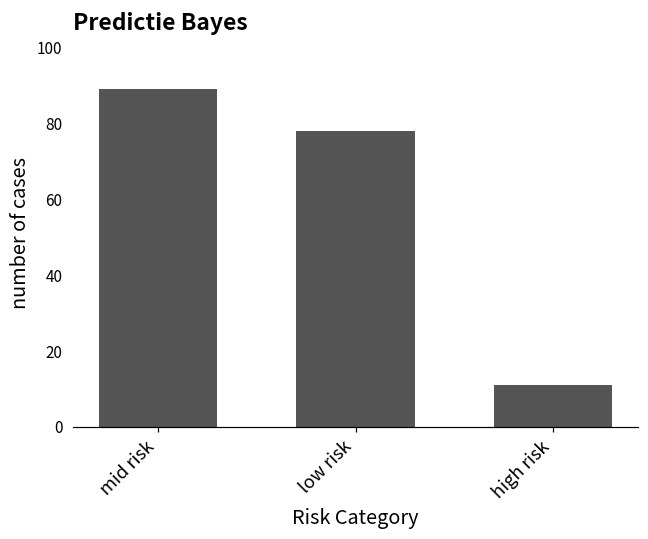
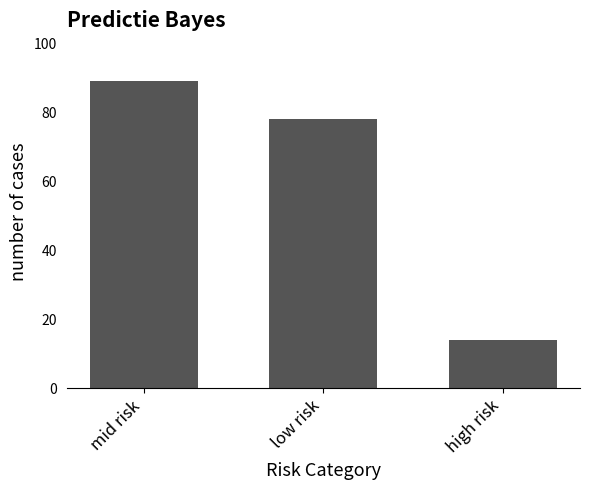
high risk: 11 -> 14
